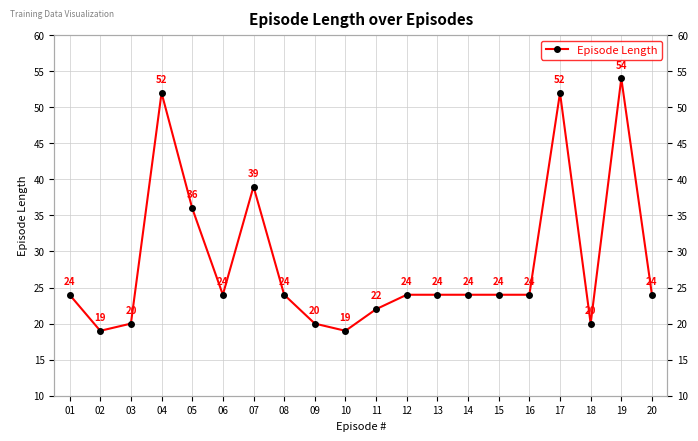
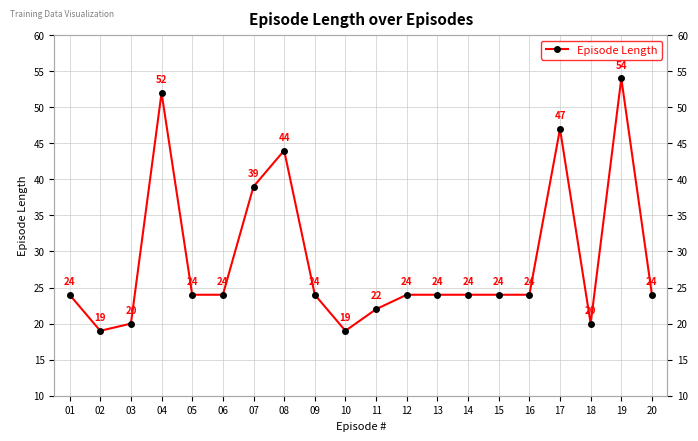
05: 36 -> 24
08: 24 -> 44
09: 20 -> 24
17: 52 -> 47
